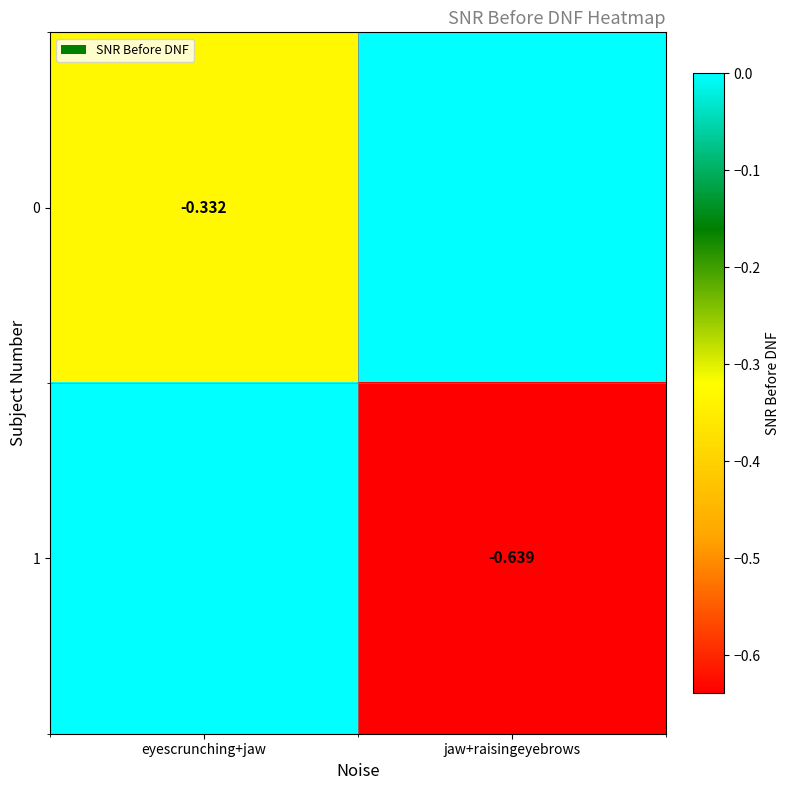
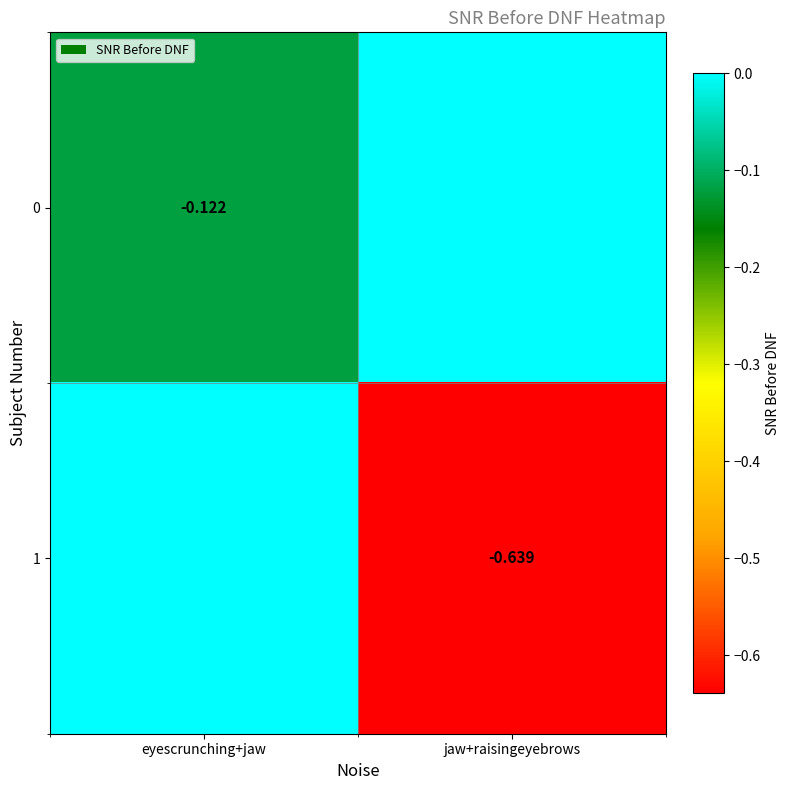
0, eyescrunching+jaw: -0.332 -> -0.122
